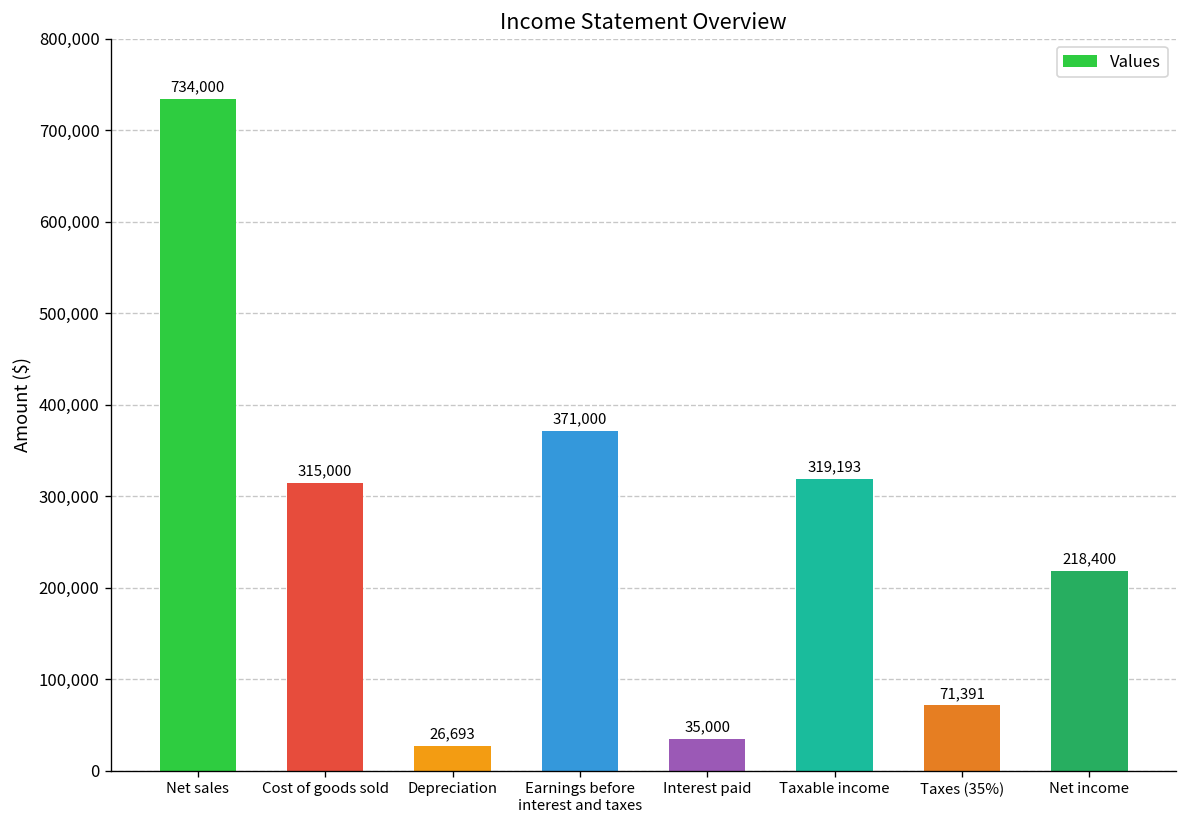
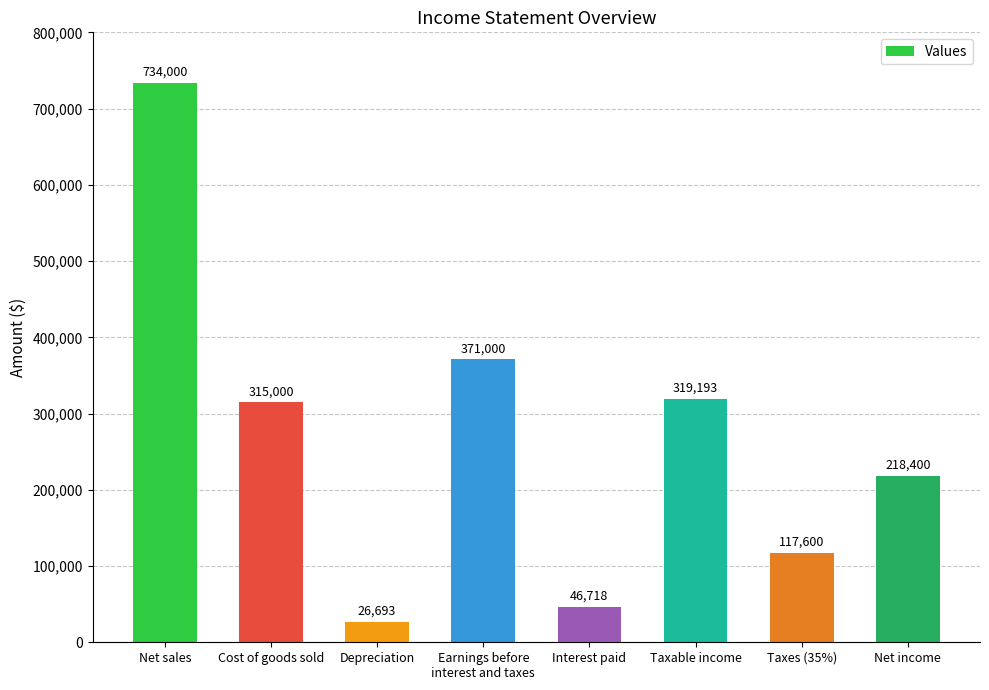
Interest paid: 35,000 -> 46,718
Taxes (35%): 71,391 -> 117,600
